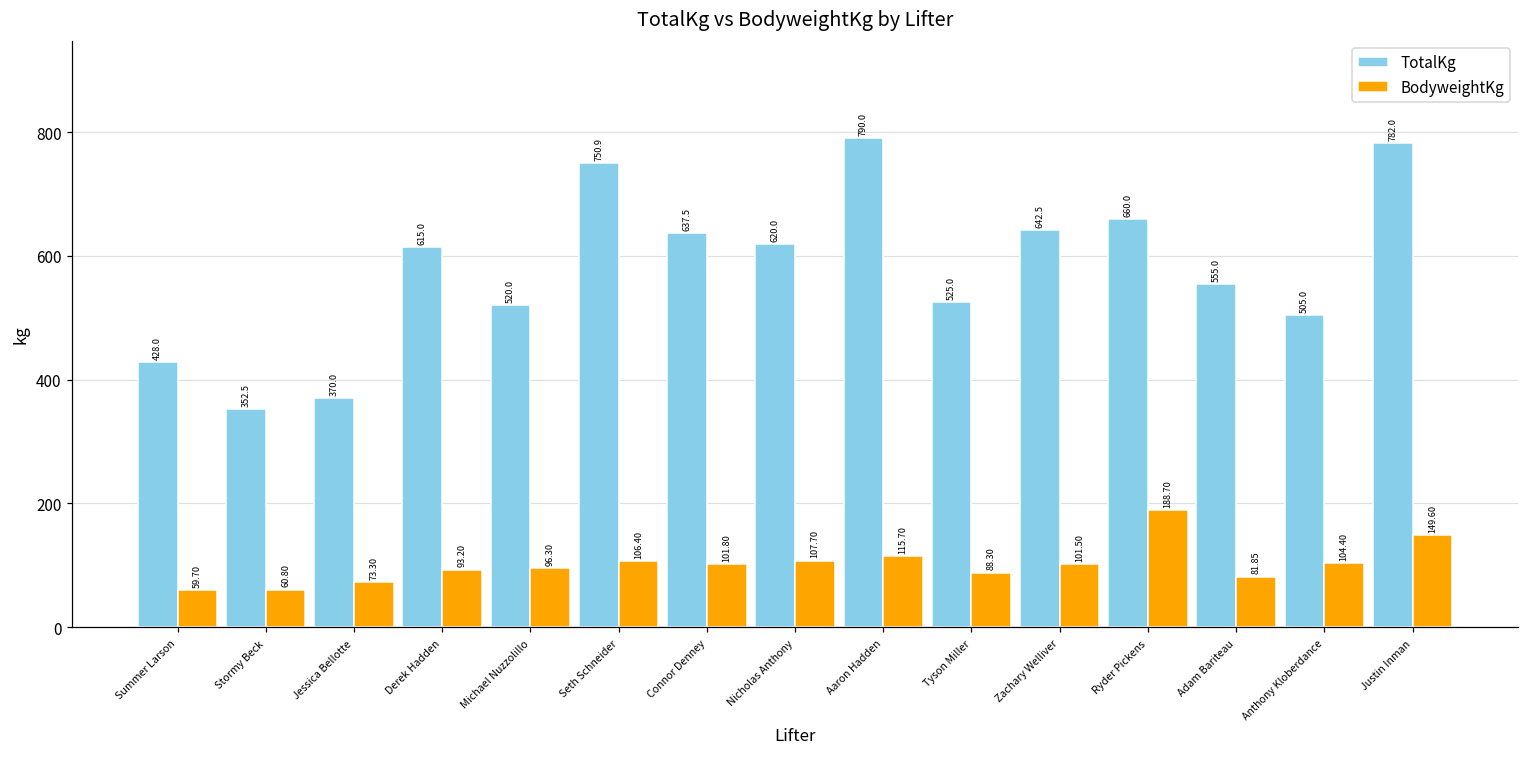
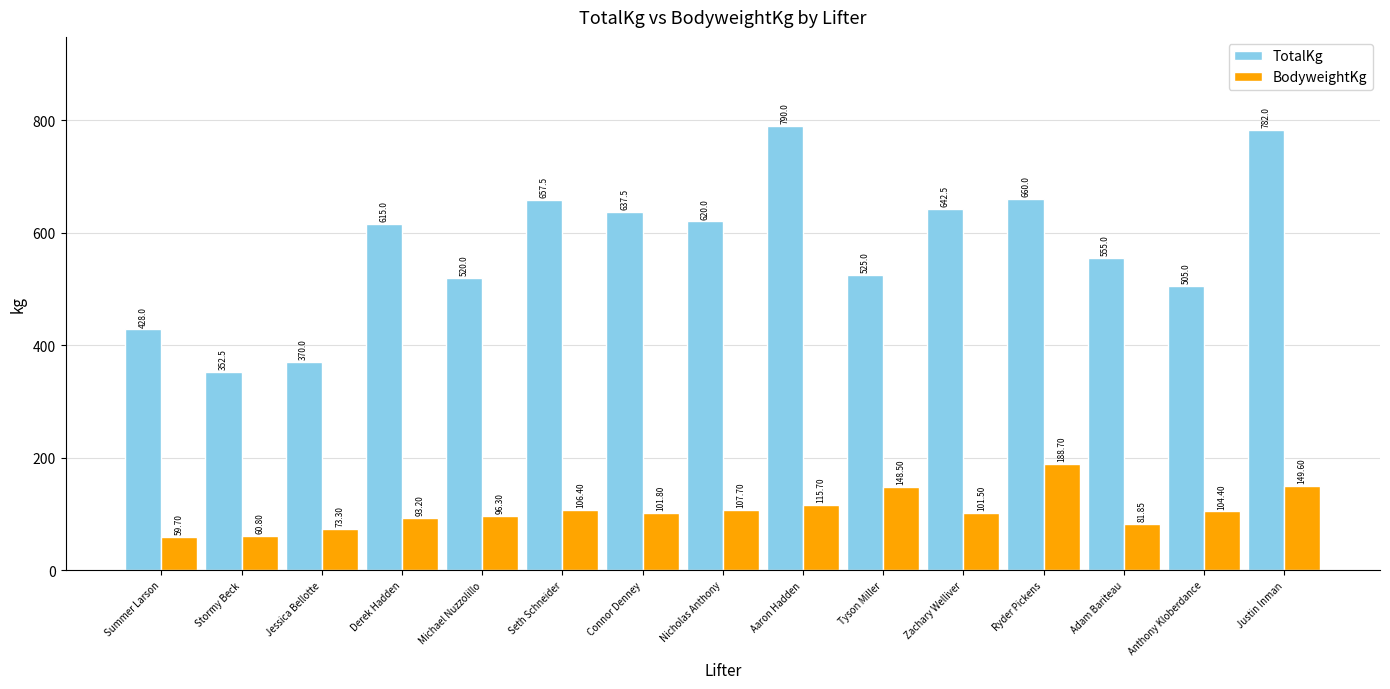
TotalKg, Seth Schneider: 750.9 -> 657.5
BodyweightKg, Tyson Miller: 88.30 -> 148.50
